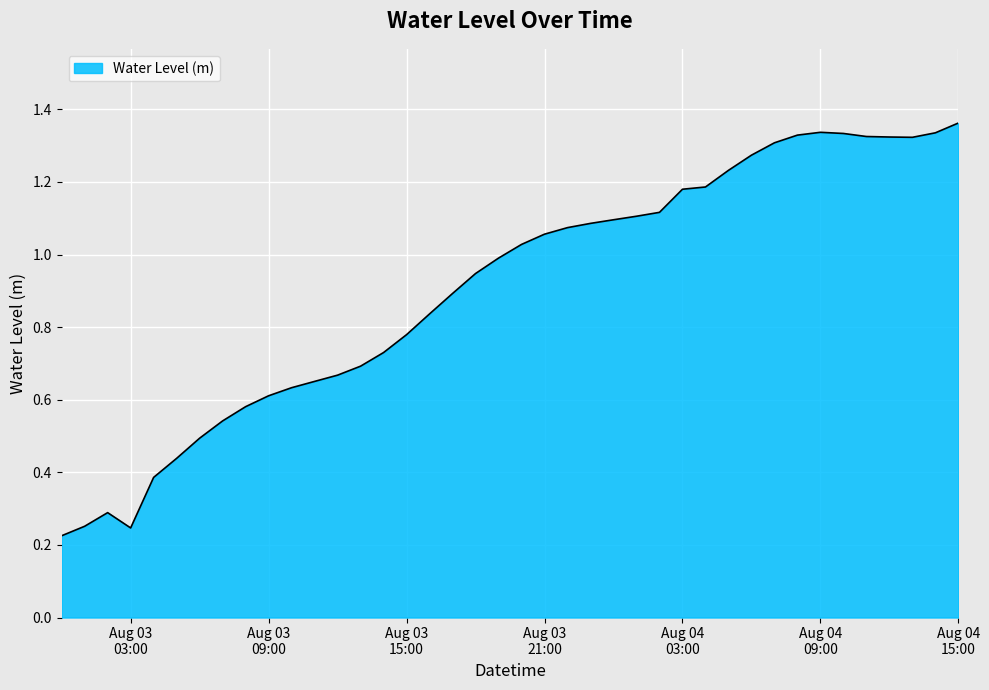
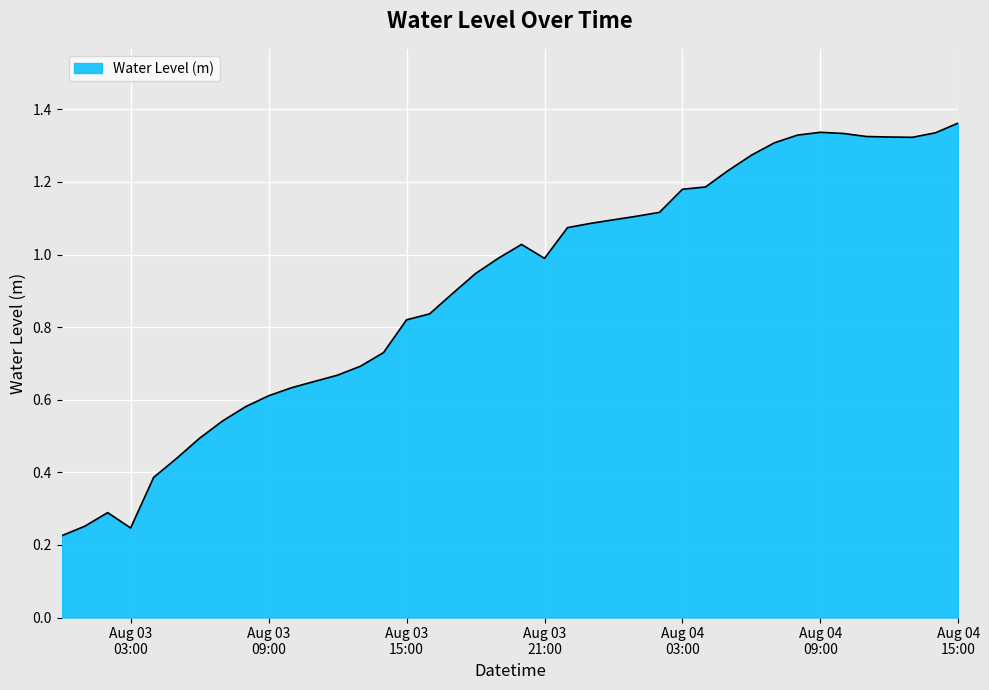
Aug 03 15:00: 0.78 -> 0.82
Aug 03 21:00: 1.06 -> 0.99
